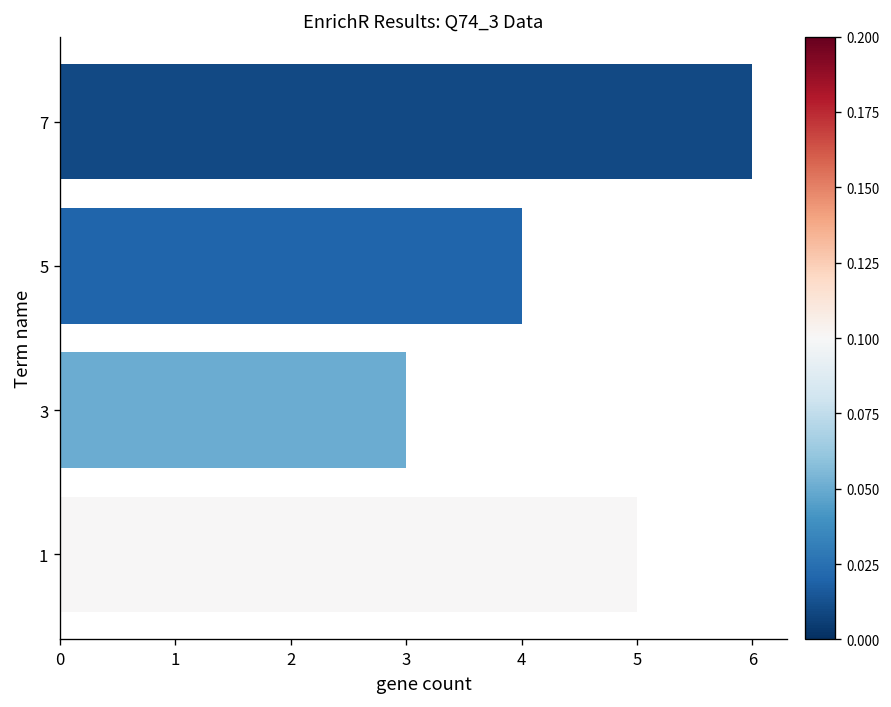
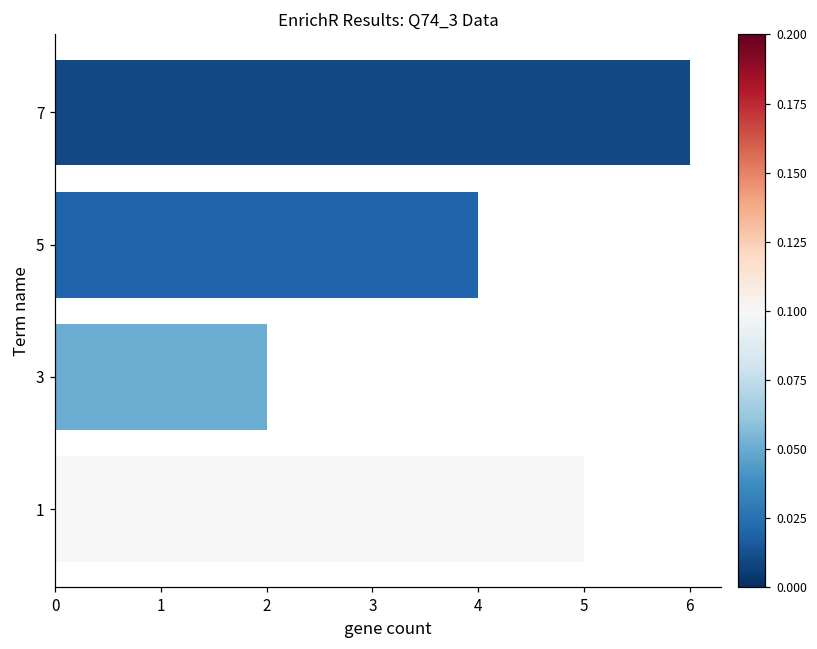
3: 3 -> 2
